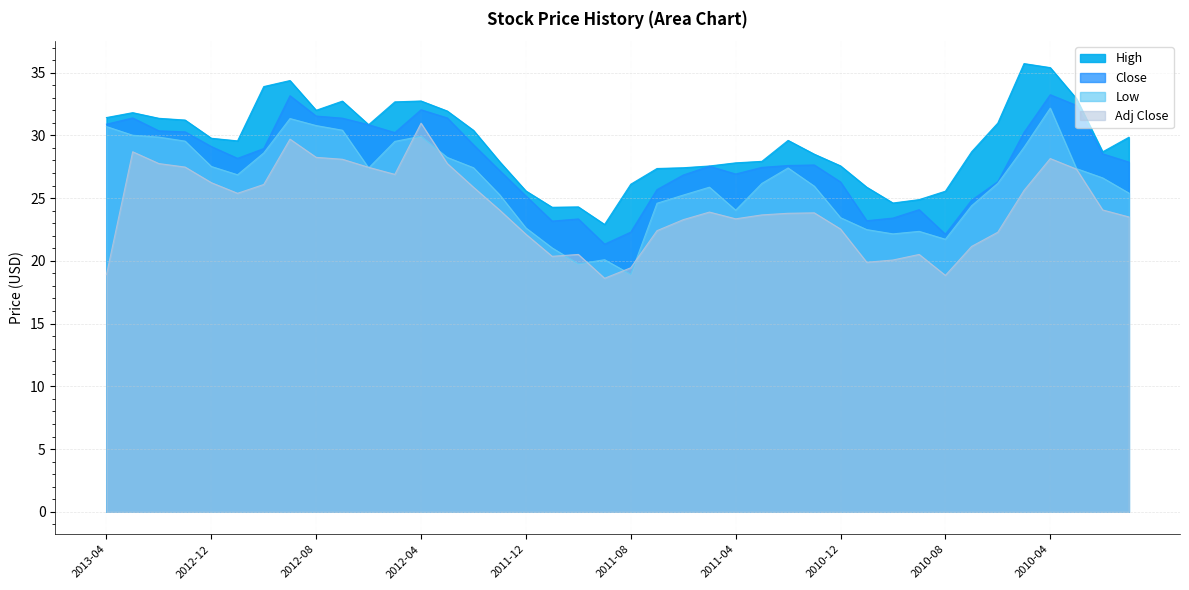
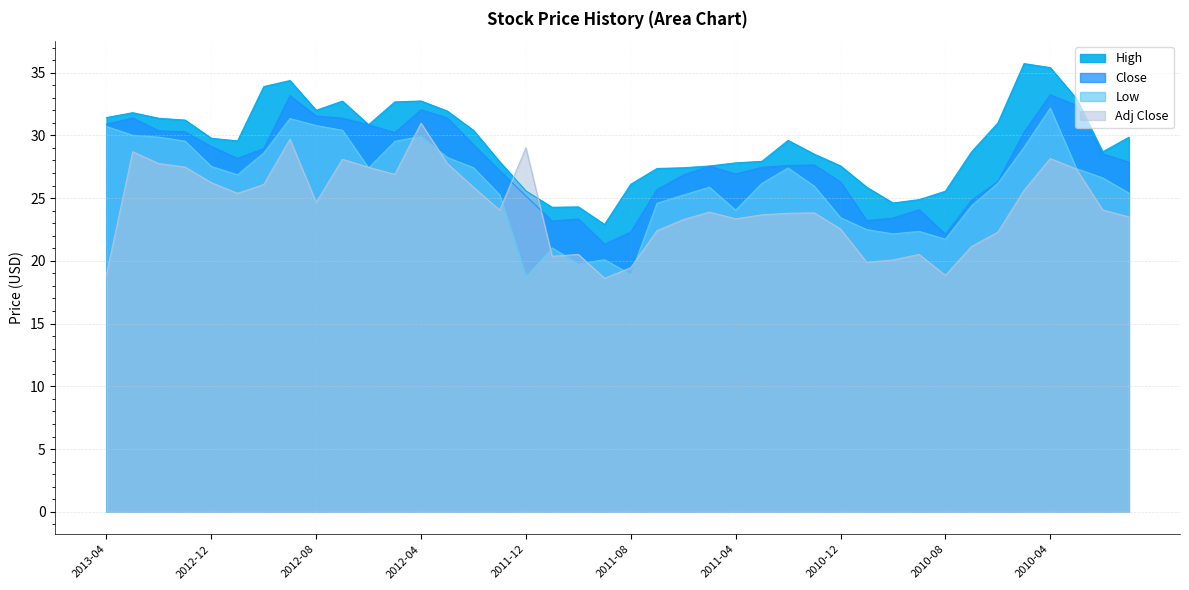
Adj Close, 2012-08: 28.2 -> 24.7
Low, 2011-12: 22.6 -> 18.8
Adj Close, 2011-12: 22.1 -> 29.0
